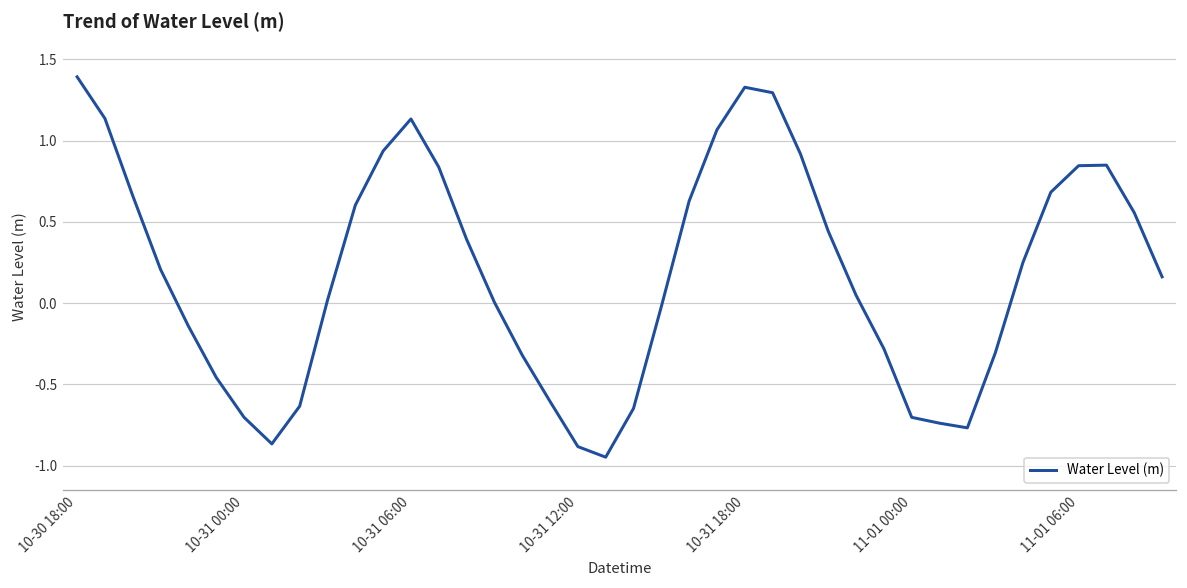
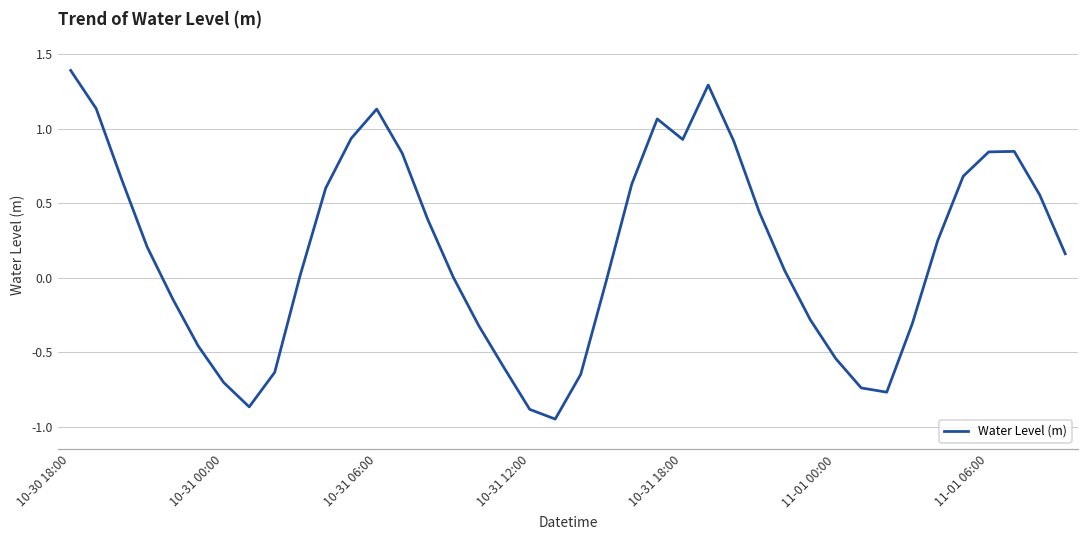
10-31 18:00: 1.33 -> 0.93
11-01 00:00: -0.70 -> -0.54
